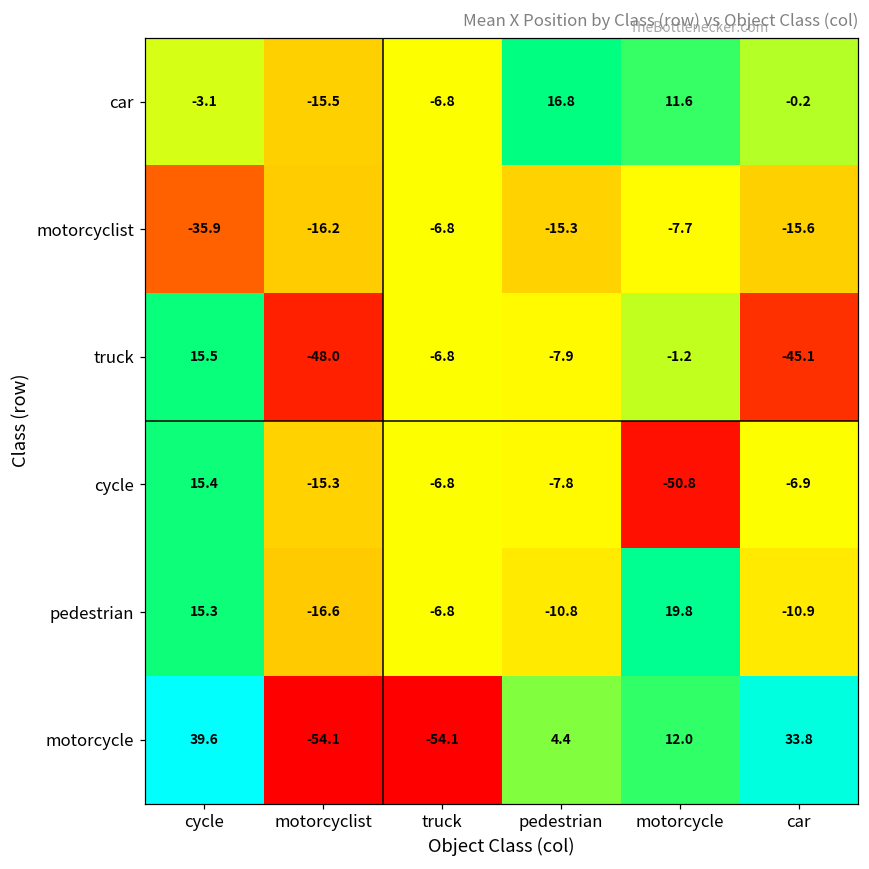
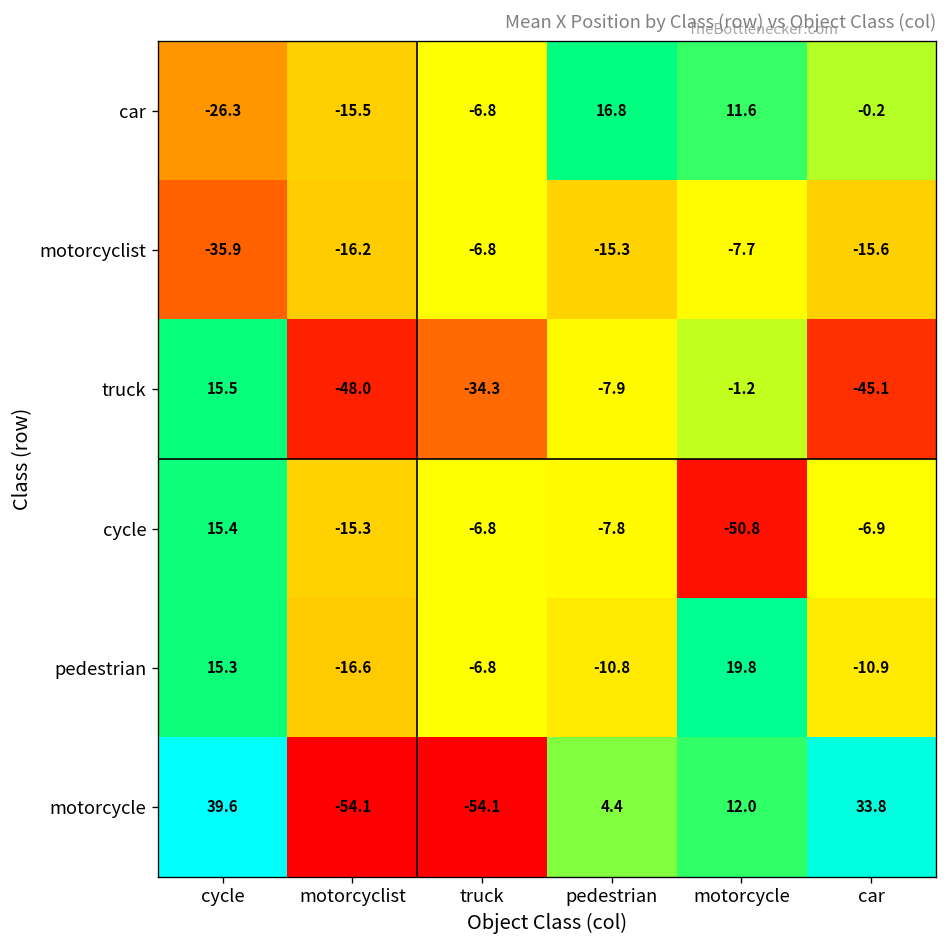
car, cycle: -3.1 -> -26.3
truck, truck: -6.8 -> -34.3
